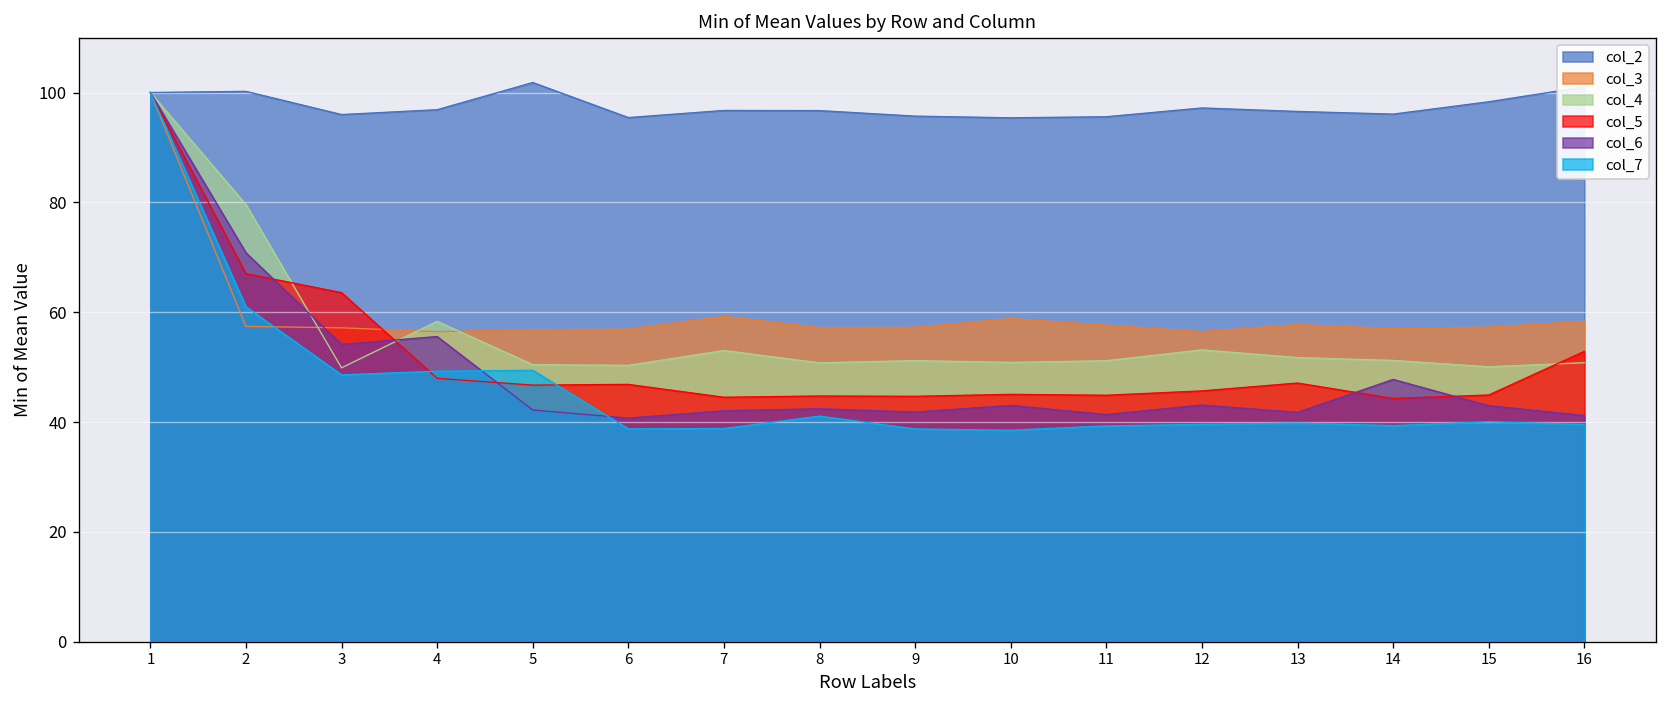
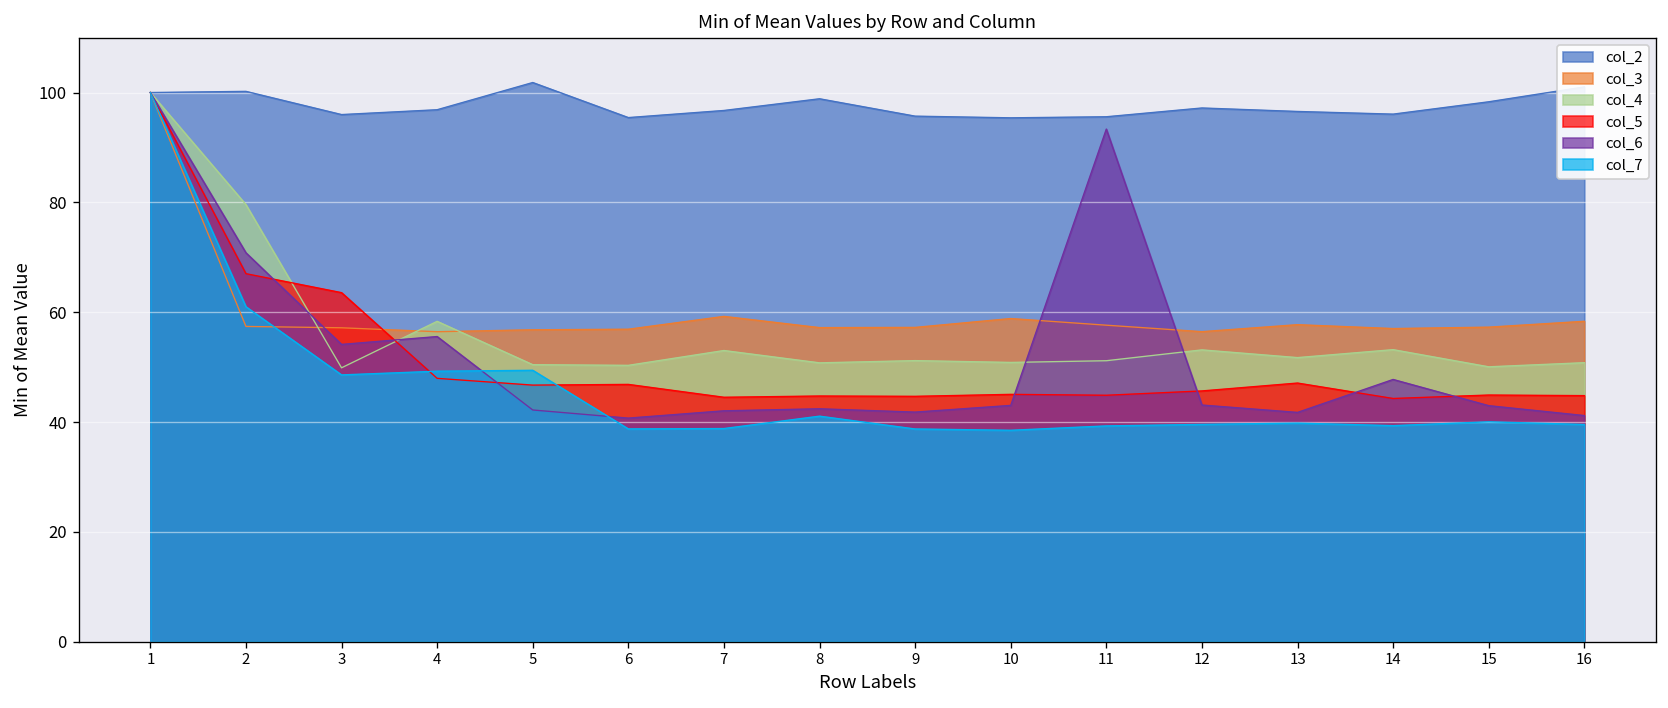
col_2, 8: 97 -> 99
col_6, 11: 41 -> 93
col_4, 14: 51 -> 53
col_5, 16: 53 -> 45
